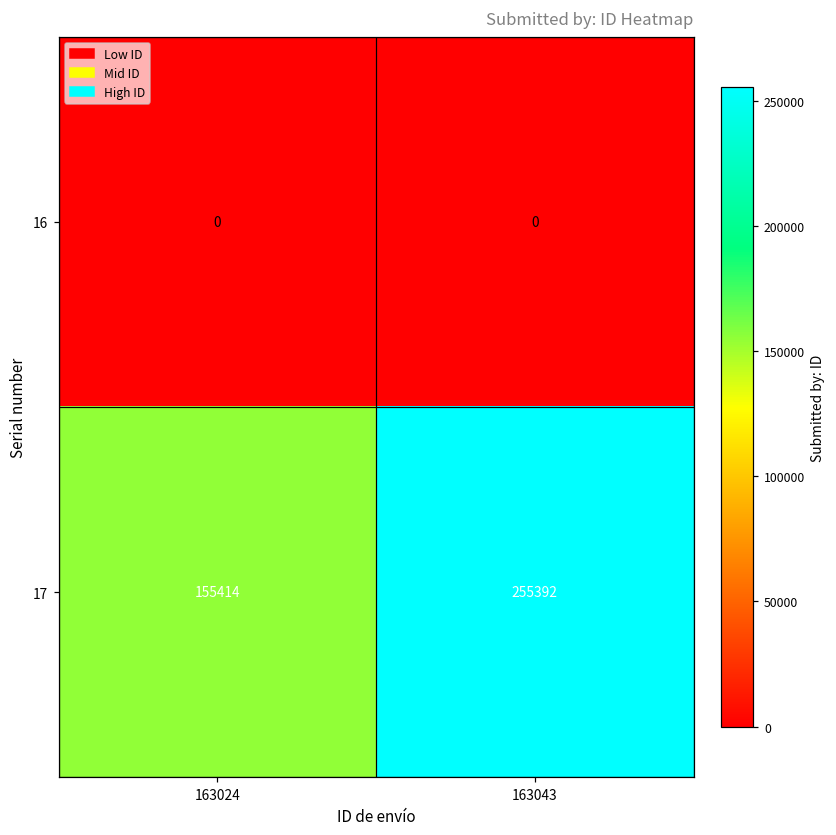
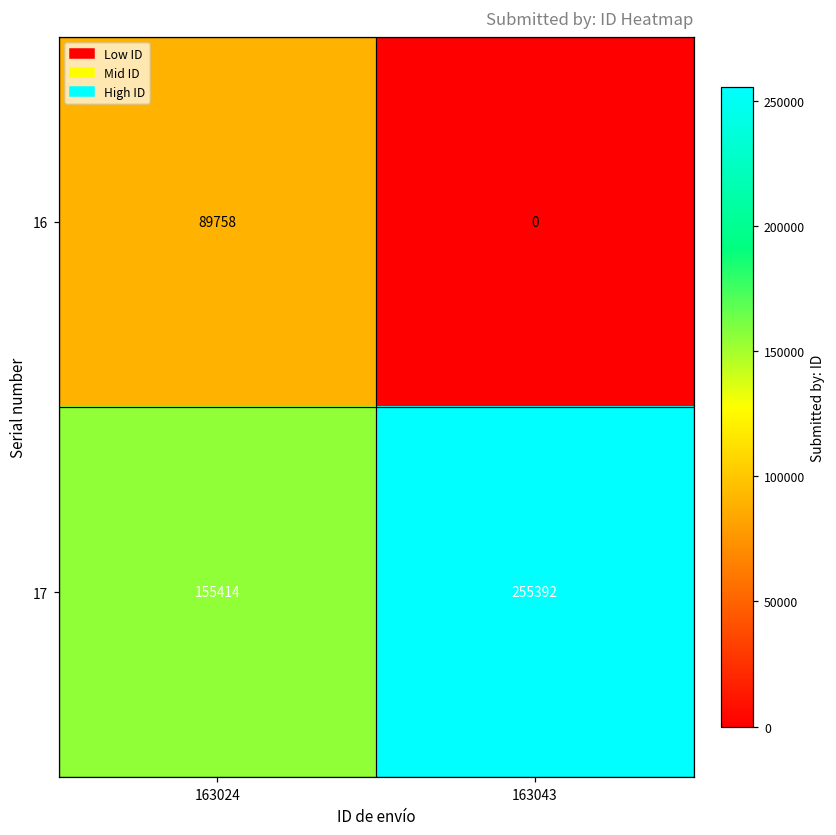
16, 163024: 0 -> 89758
